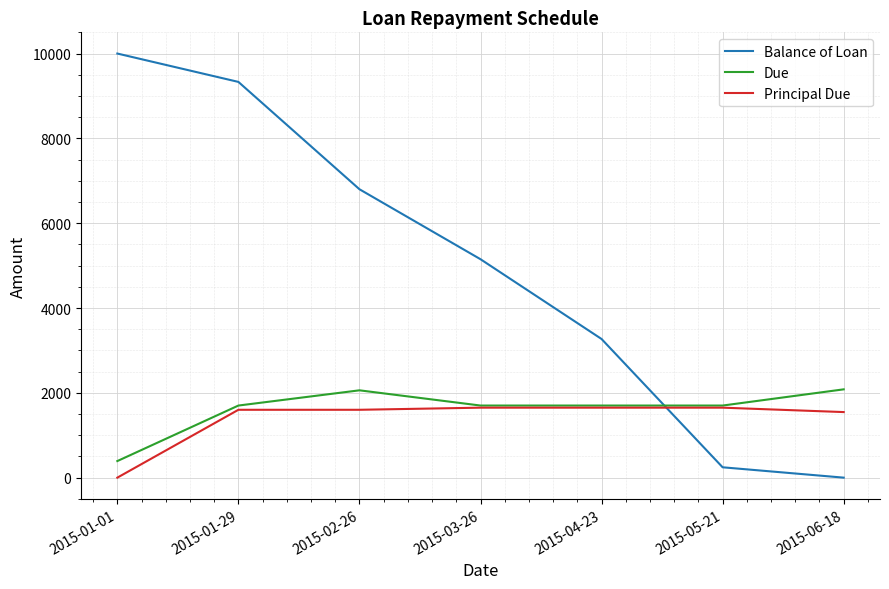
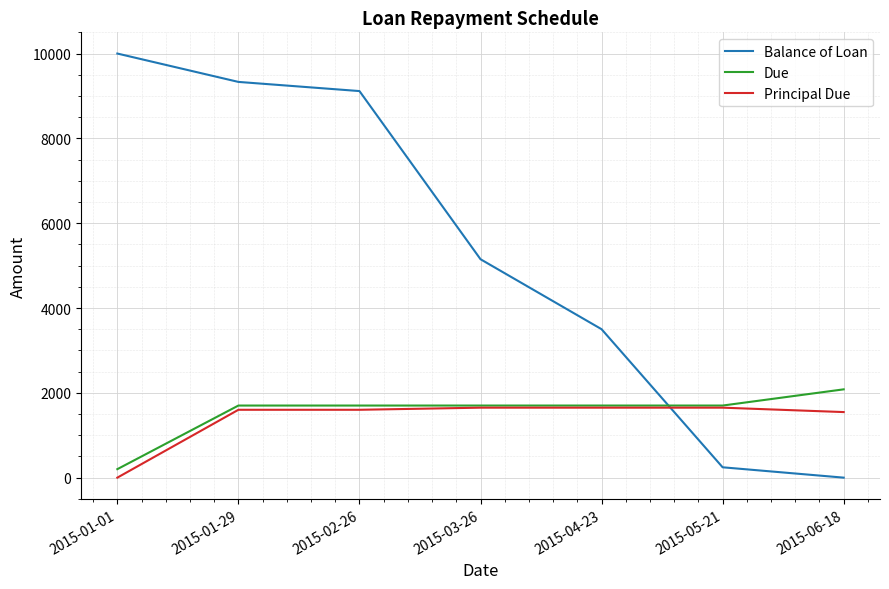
Due, 2015-01-01: 400 -> 200
Balance of Loan, 2015-02-26: 6800 -> 9100
Due, 2015-02-26: 2100 -> 1700
Balance of Loan, 2015-04-23: 3300 -> 3500
